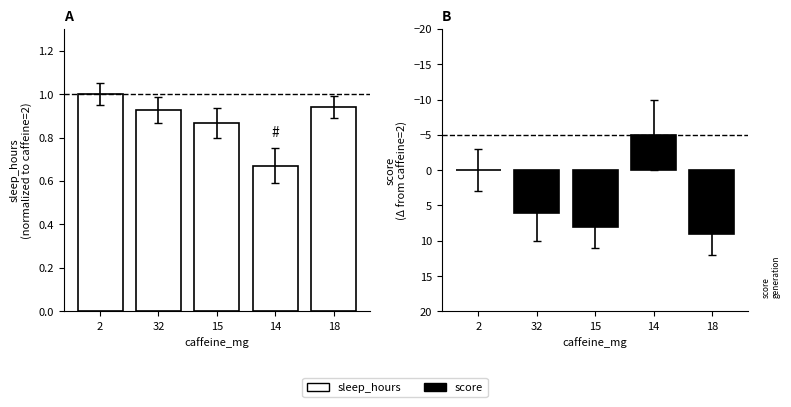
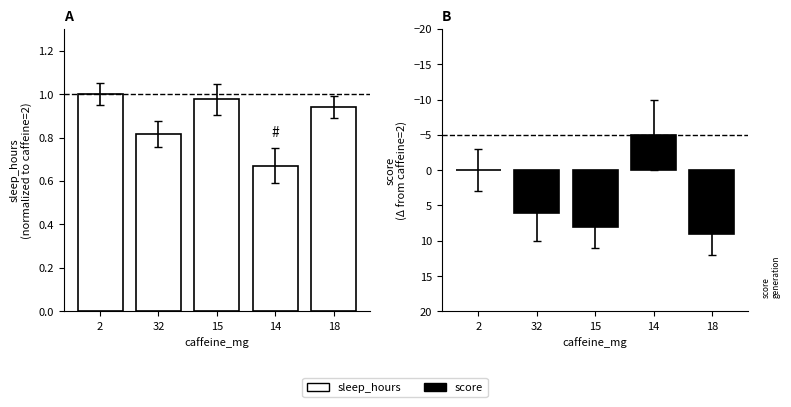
A, sleep_hours, 32: 0.93 -> 0.82
A, sleep_hours, 15: 0.87 -> 0.98
